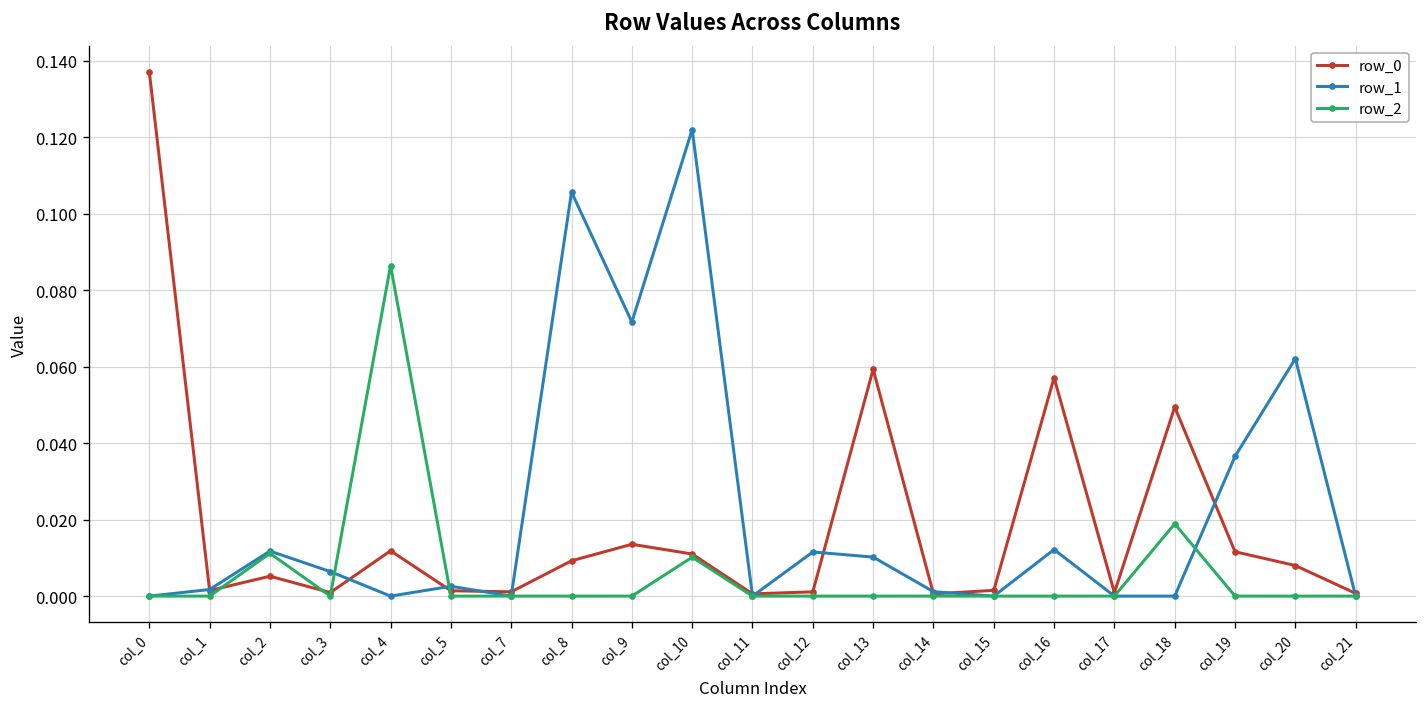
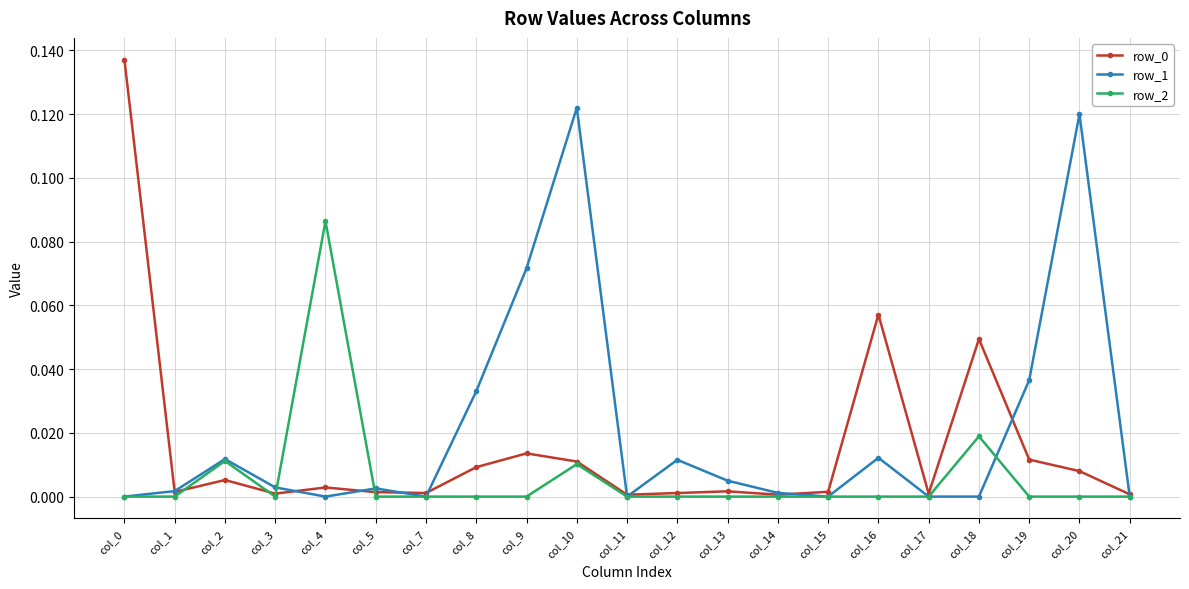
row_1, col_3: 0.006 -> 0.003
row_0, col_4: 0.012 -> 0.003
row_1, col_8: 0.106 -> 0.033
row_0, col_13: 0.059 -> 0.002
row_1, col_13: 0.010 -> 0.005
row_1, col_20: 0.062 -> 0.120
